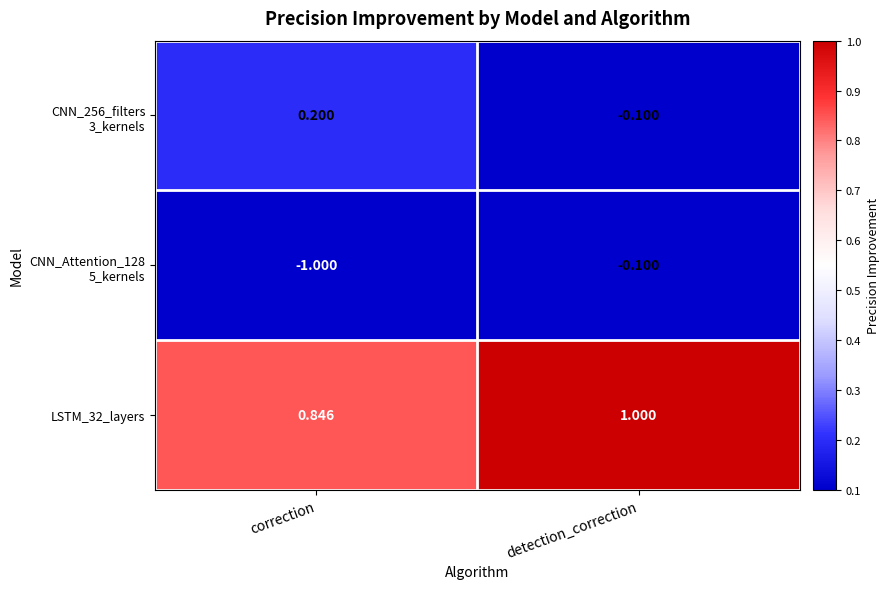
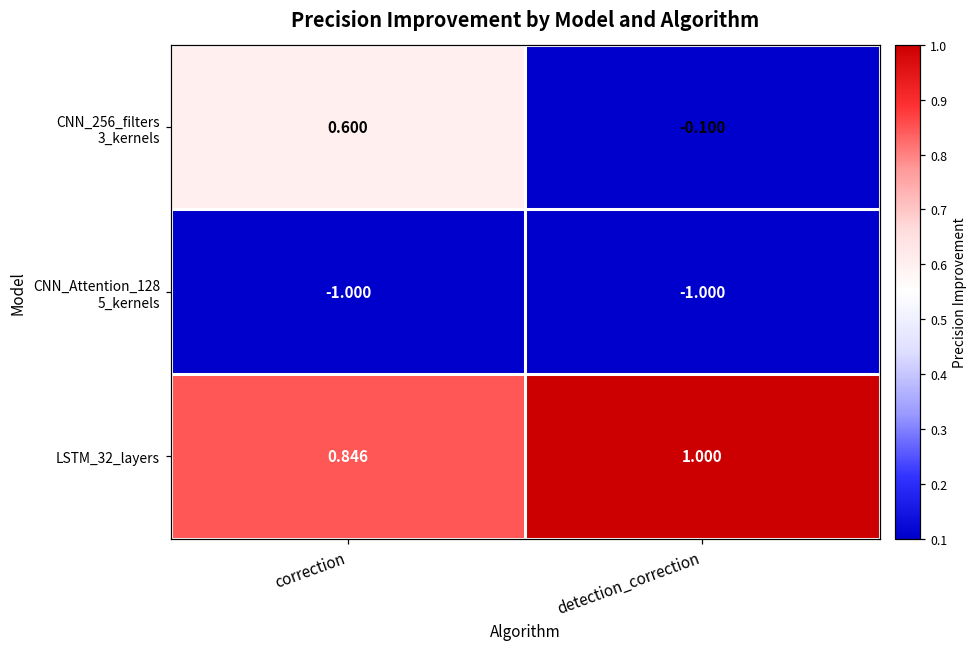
CNN_256_filters 3_kernels, correction: 0.200 -> 0.600
CNN_Attention_128 5_kernels, detection_correction: -0.100 -> -1.000
